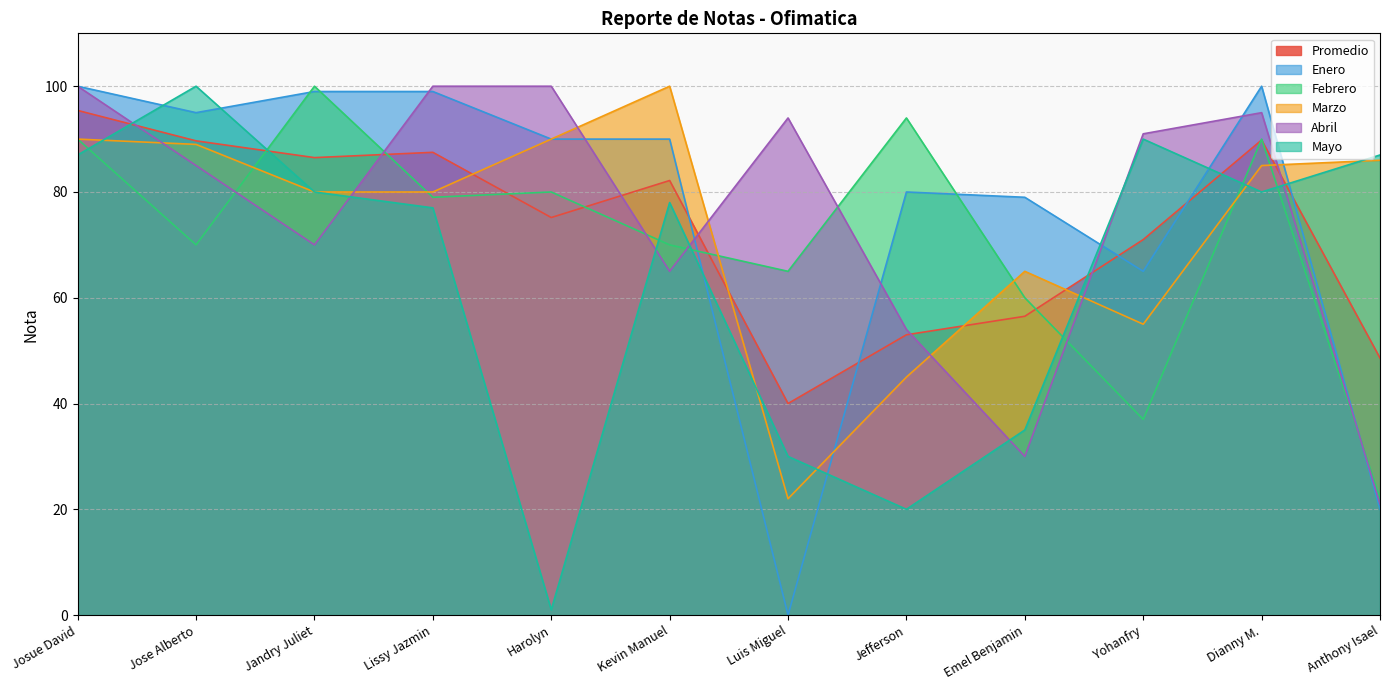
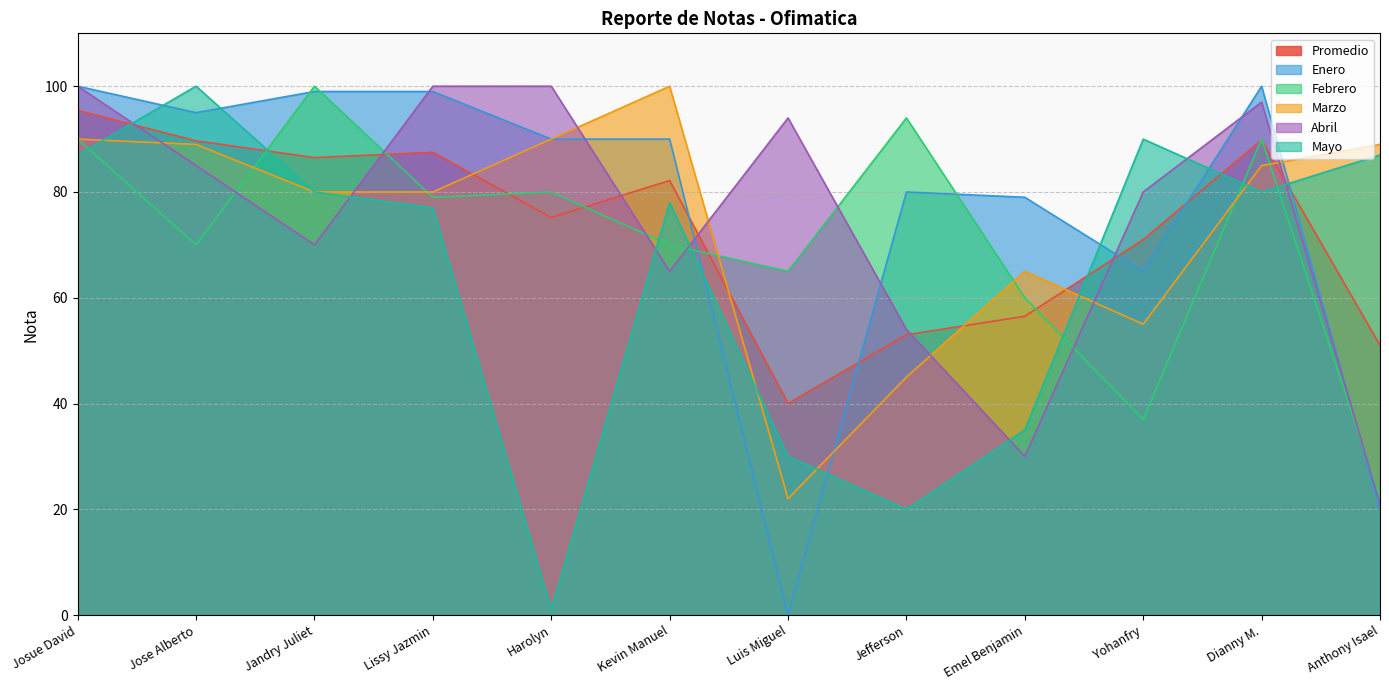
Abril, Yohanfry: 91 -> 80
Abril, Dianny M.: 95 -> 97
Promedio, Anthony Isael: 49 -> 51
Marzo, Anthony Isael: 86 -> 89
